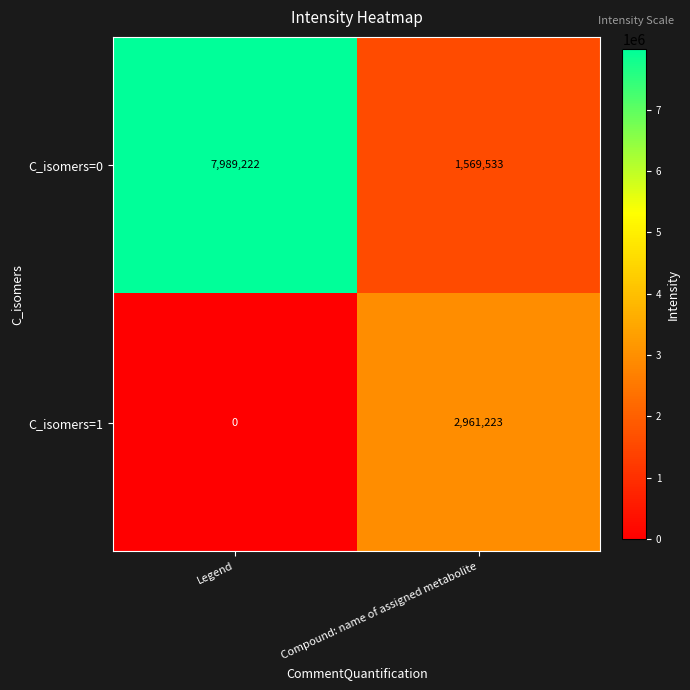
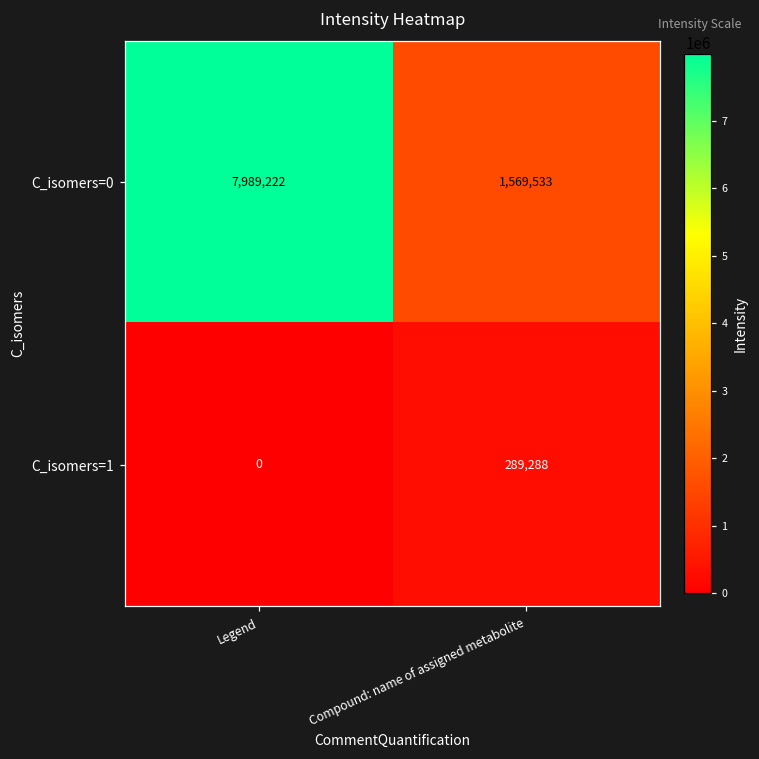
C_isomers=1, Compound: name of assigned metabolite: 2,961,223 -> 289,288
